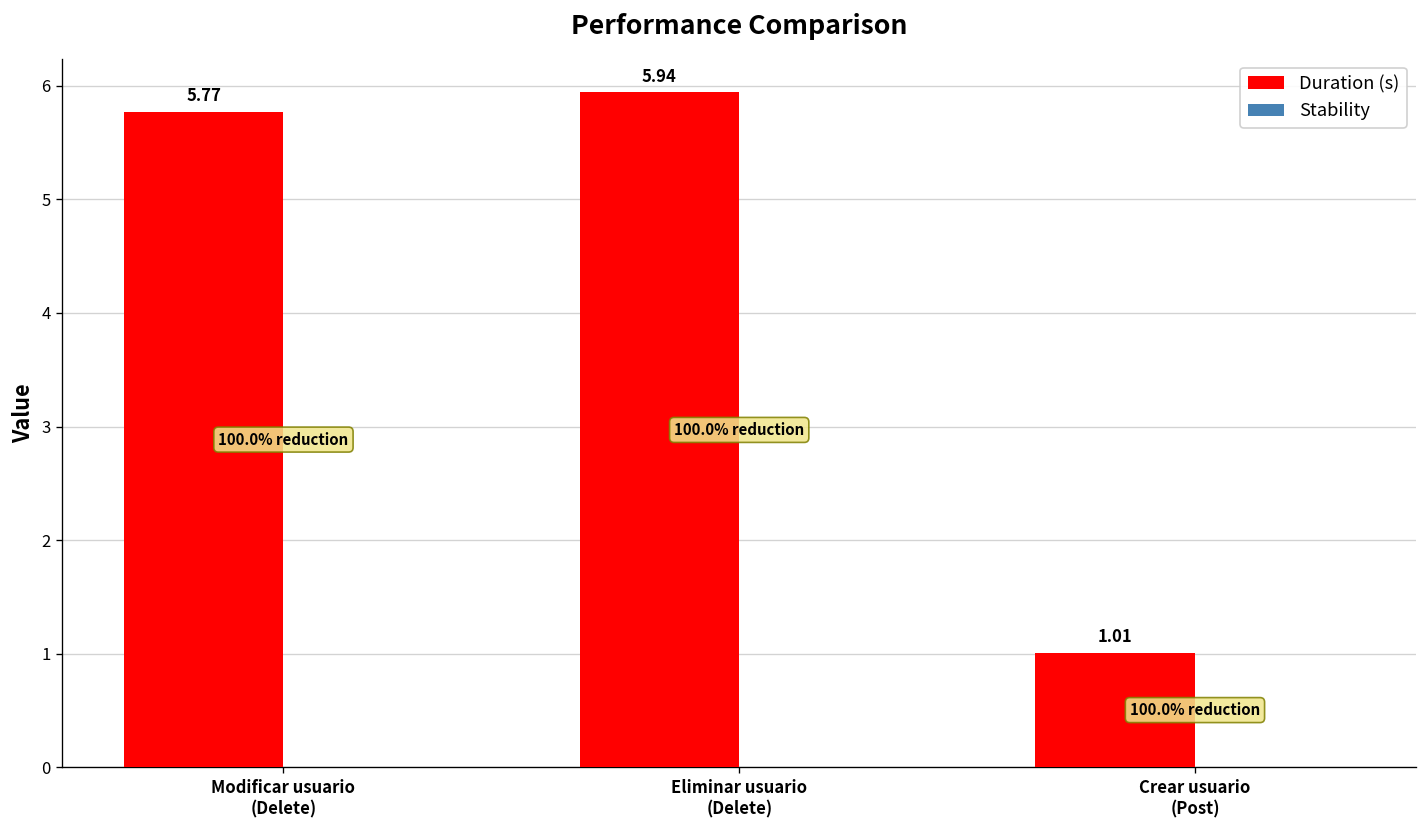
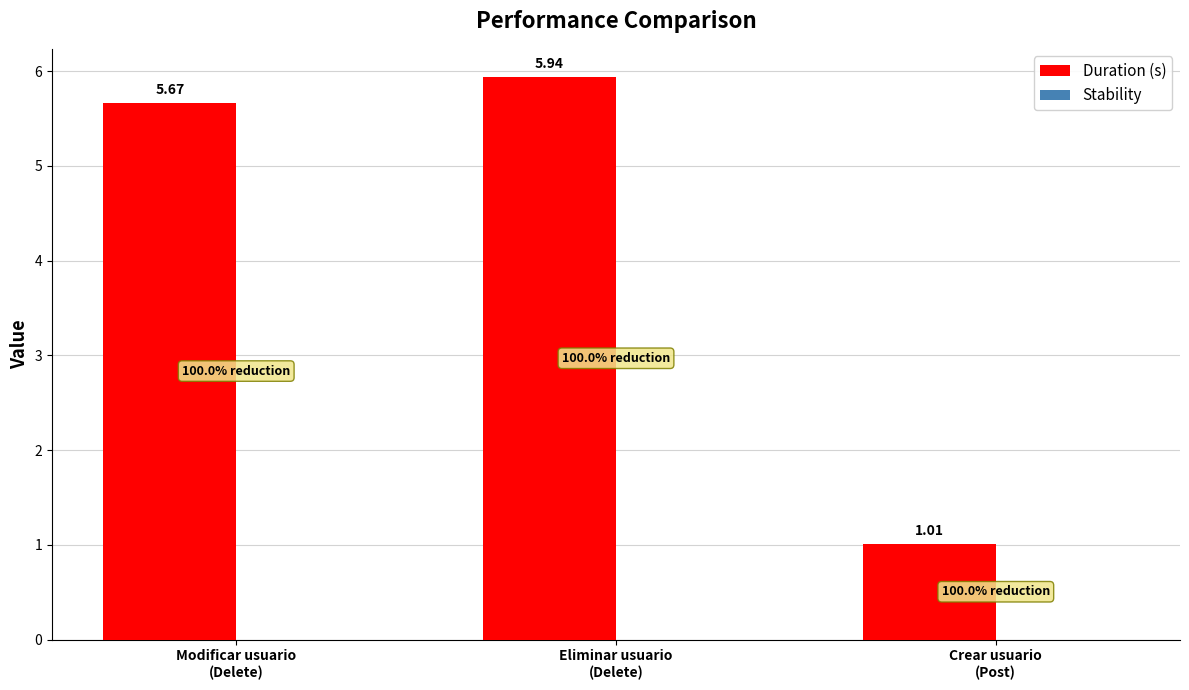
Duration (s), Modificar usuario (Delete): 5.77 -> 5.67
